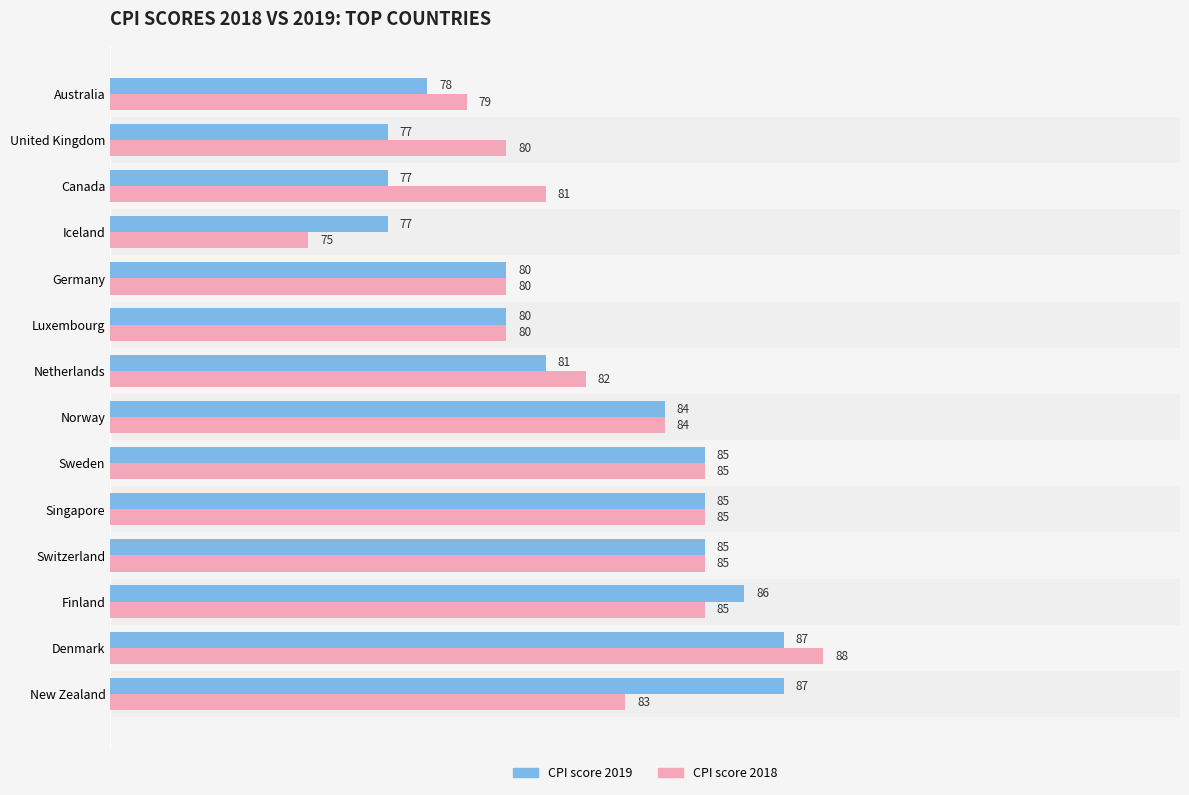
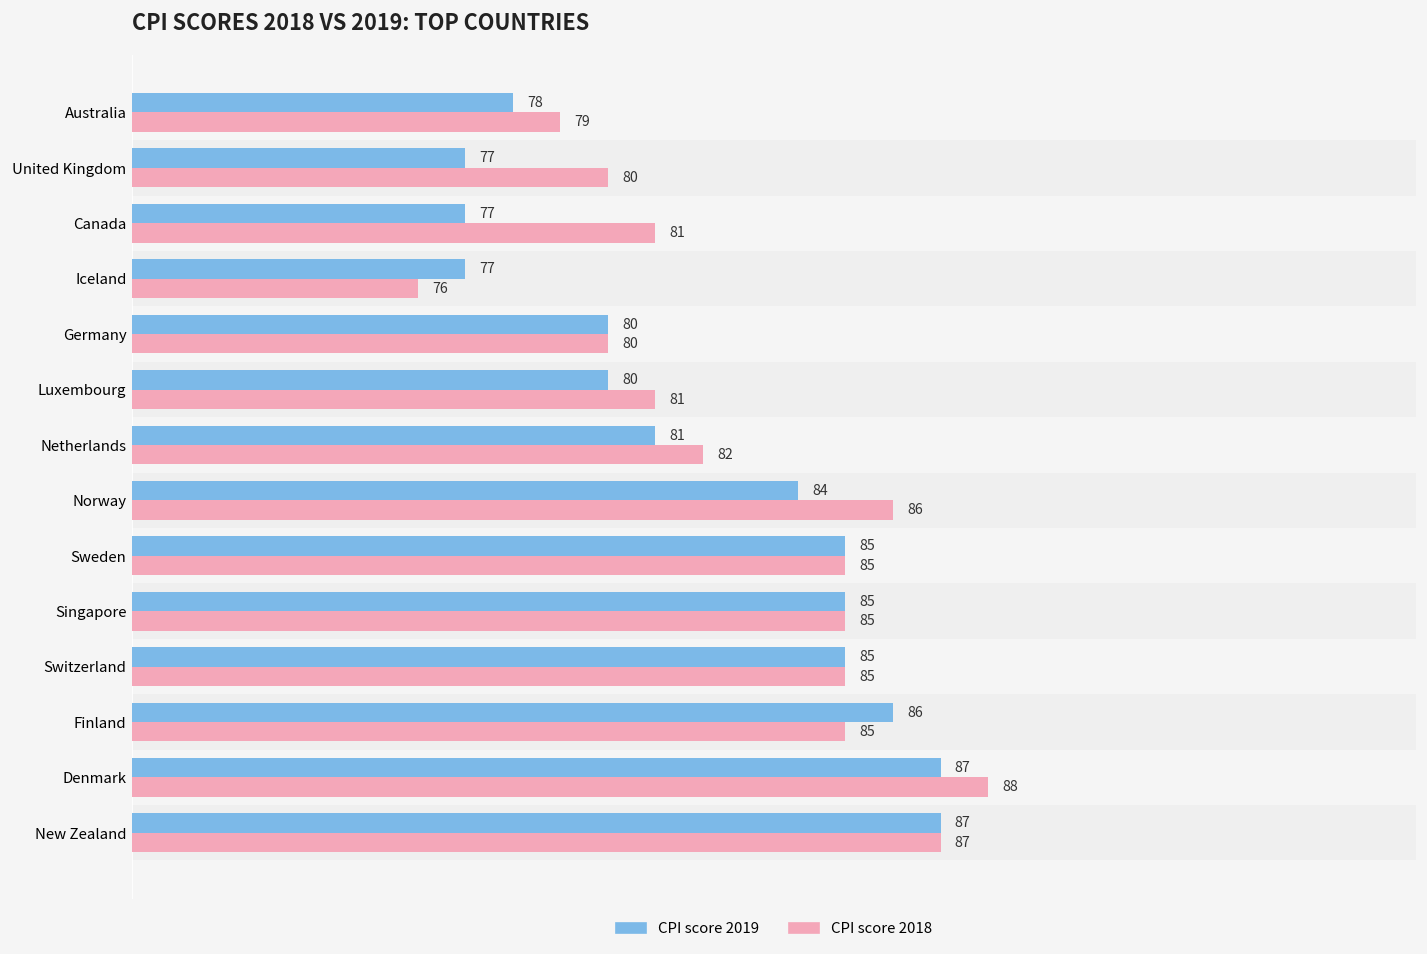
CPI score 2018, Iceland: 75 -> 76
CPI score 2018, Luxembourg: 80 -> 81
CPI score 2018, Norway: 84 -> 86
CPI score 2018, New Zealand: 83 -> 87
